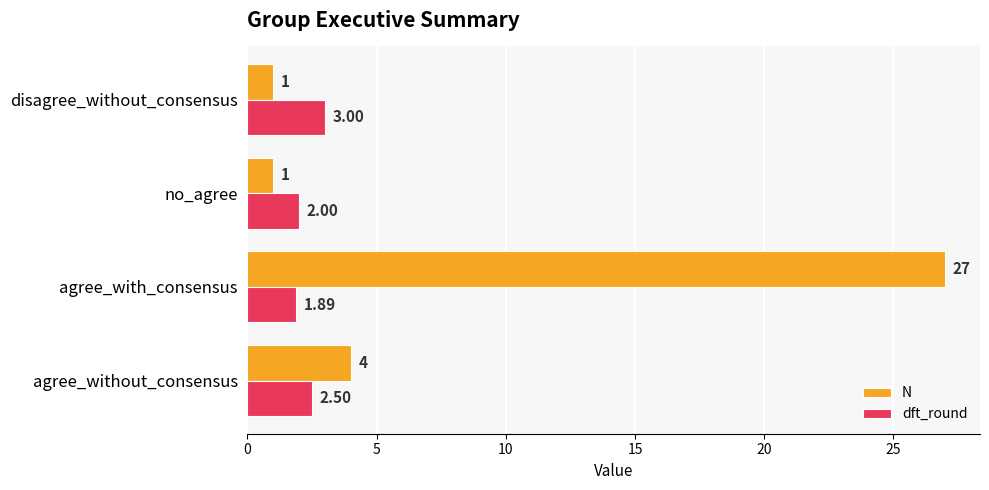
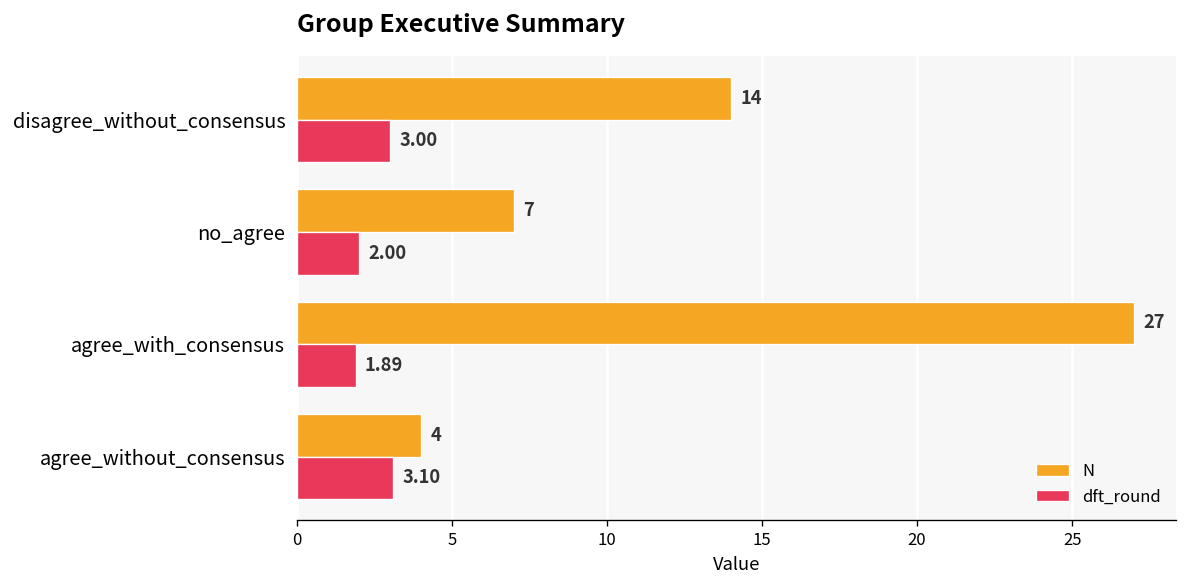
N, disagree_without_consensus: 1 -> 14
N, no_agree: 1 -> 7
dft_round, agree_without_consensus: 2.50 -> 3.10
